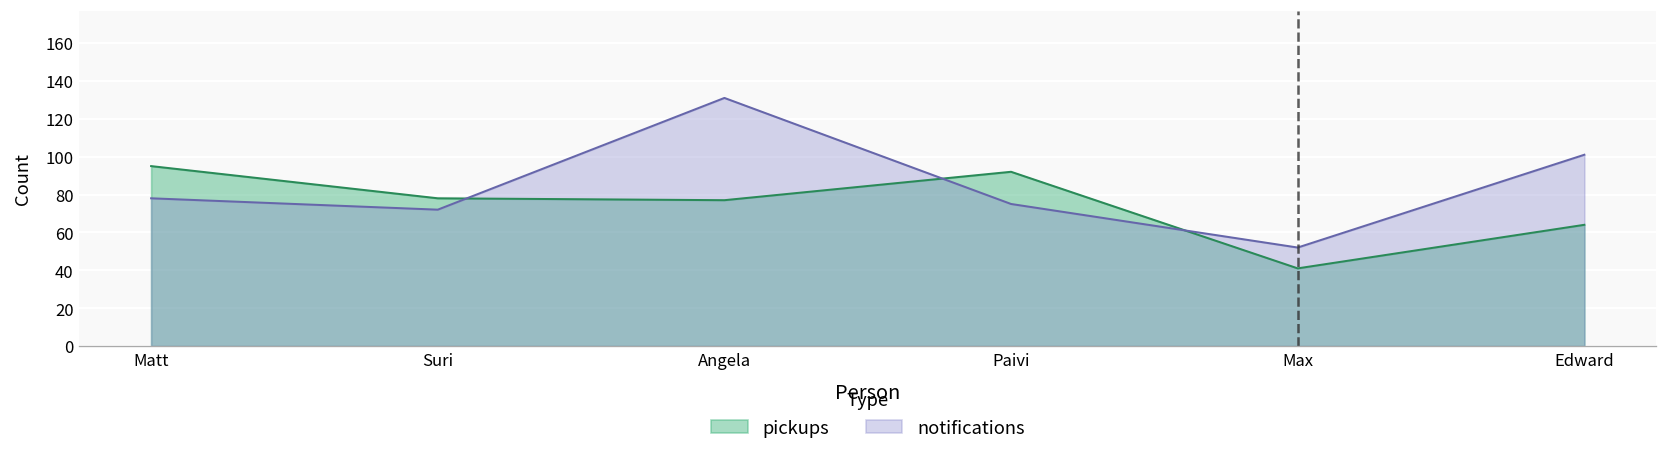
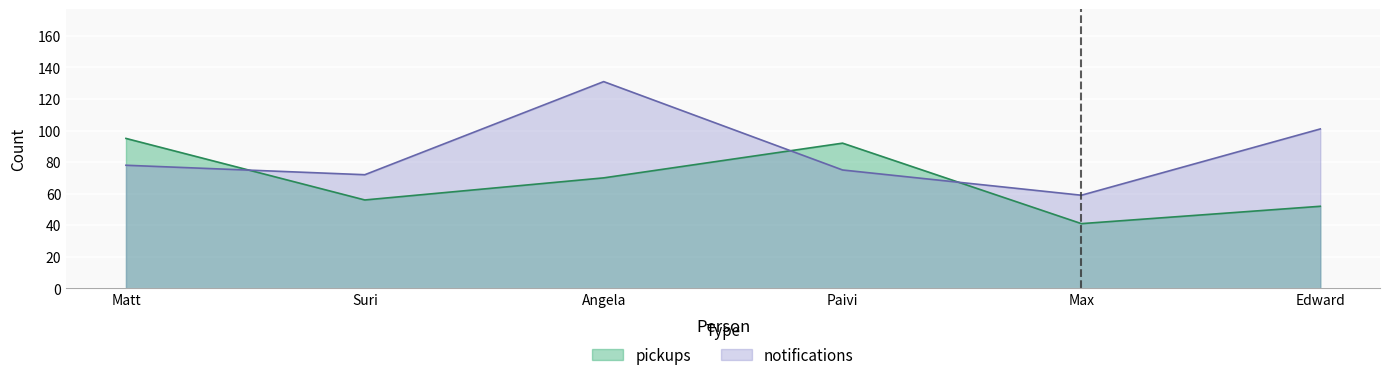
pickups, Suri: 78 -> 56
pickups, Angela: 77 -> 70
notifications, Max: 52 -> 59
pickups, Edward: 64 -> 52
